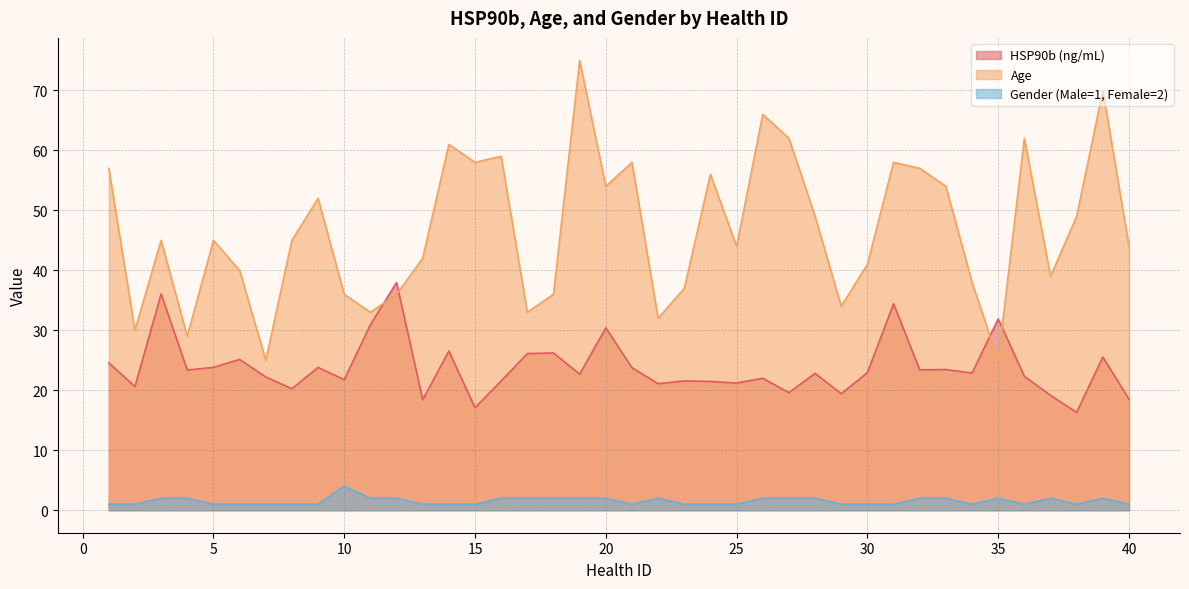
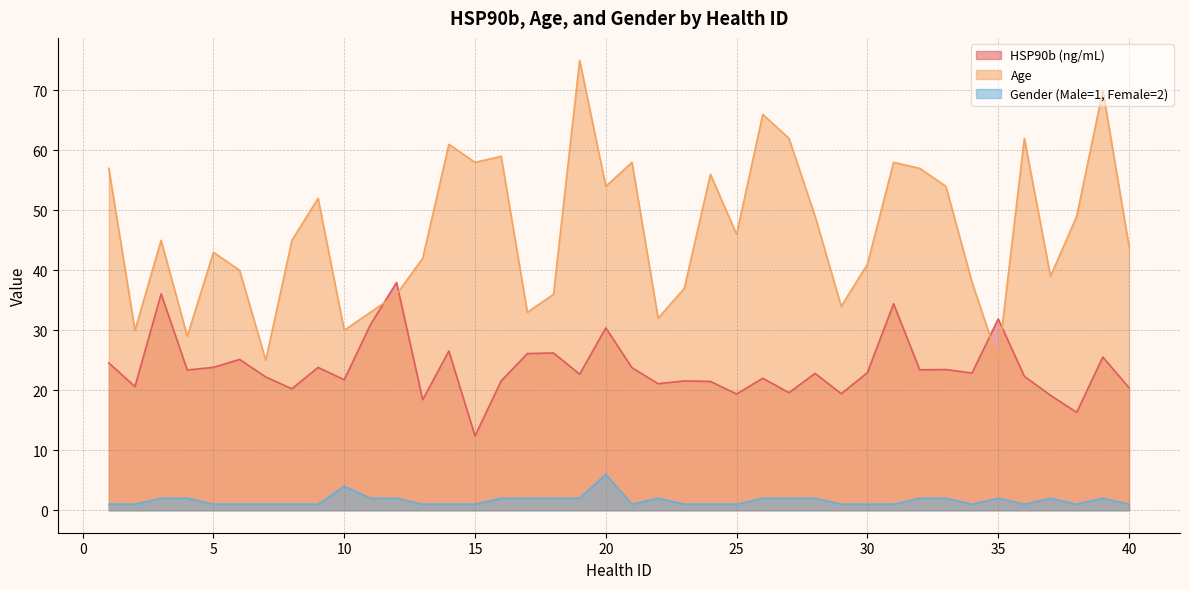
Age, 5: 45 -> 43
Age, 10: 36 -> 30
HSP90b (ng/mL), 15: 17 -> 12
Gender (Male=1, Female=2), 20: 2 -> 6
HSP90b (ng/mL), 25: 21 -> 19
Age, 25: 44 -> 46
HSP90b (ng/mL), 40: 19 -> 20
